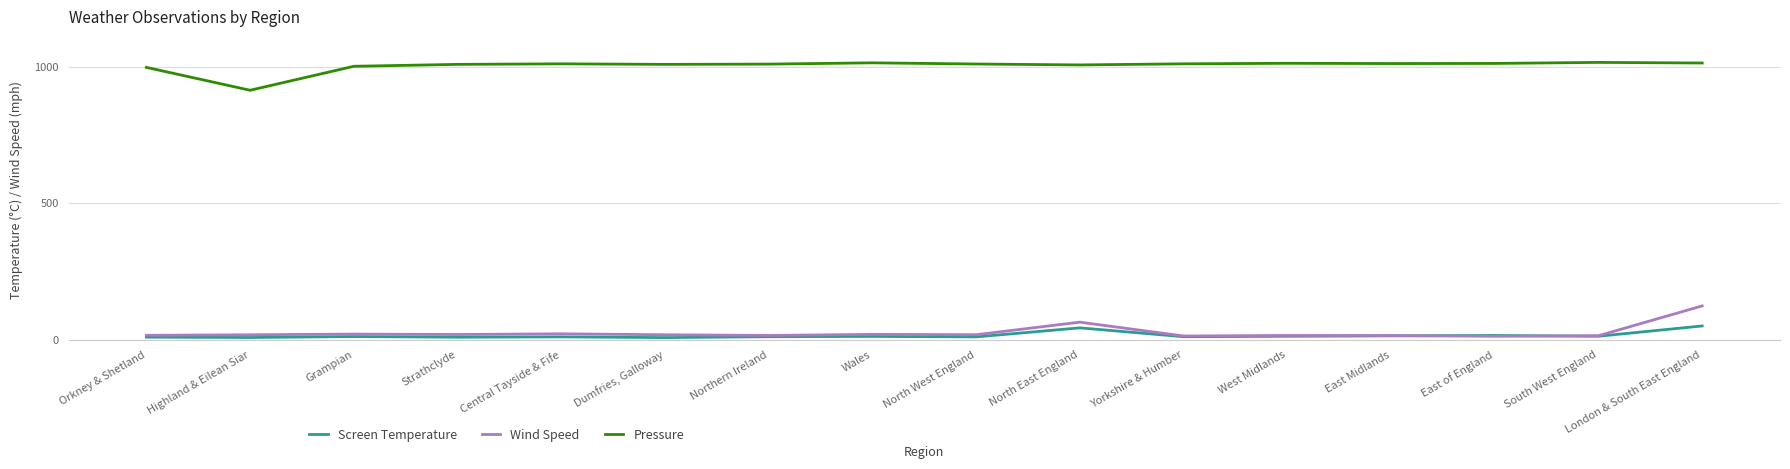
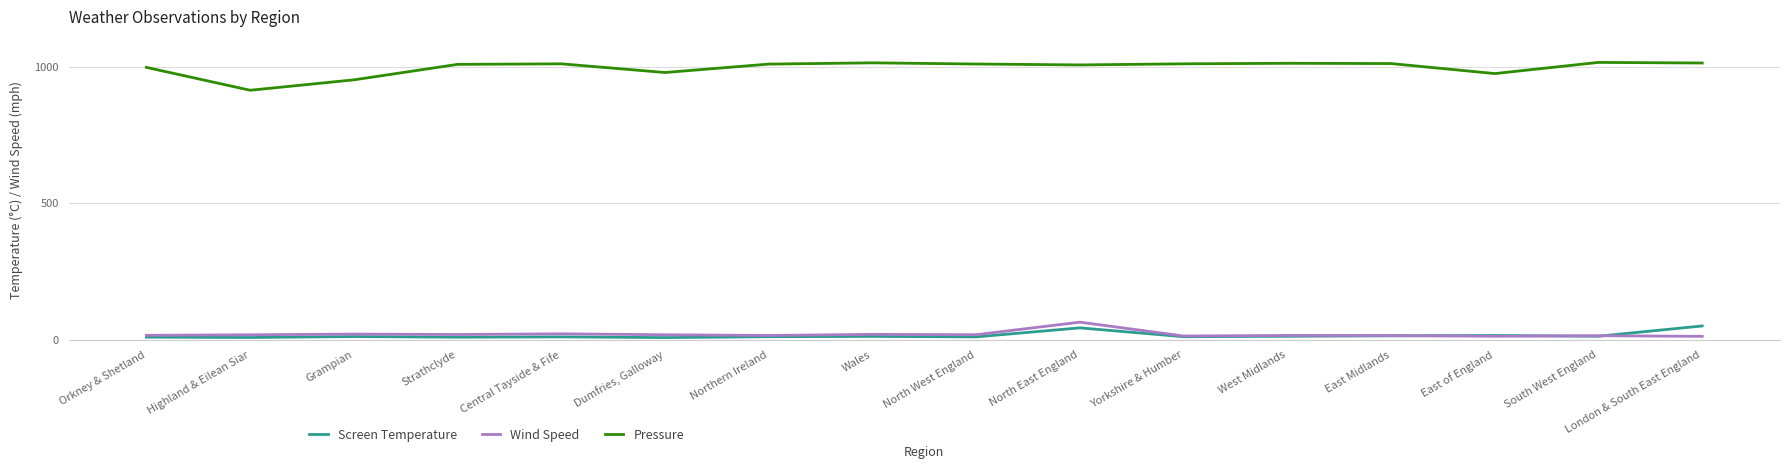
Pressure, Grampian: 1000 -> 950
Pressure, Dumfries, Galloway: 1010 -> 980
Pressure, East of England: 1010 -> 980
Wind Speed, London & South East England: 120 -> 10
